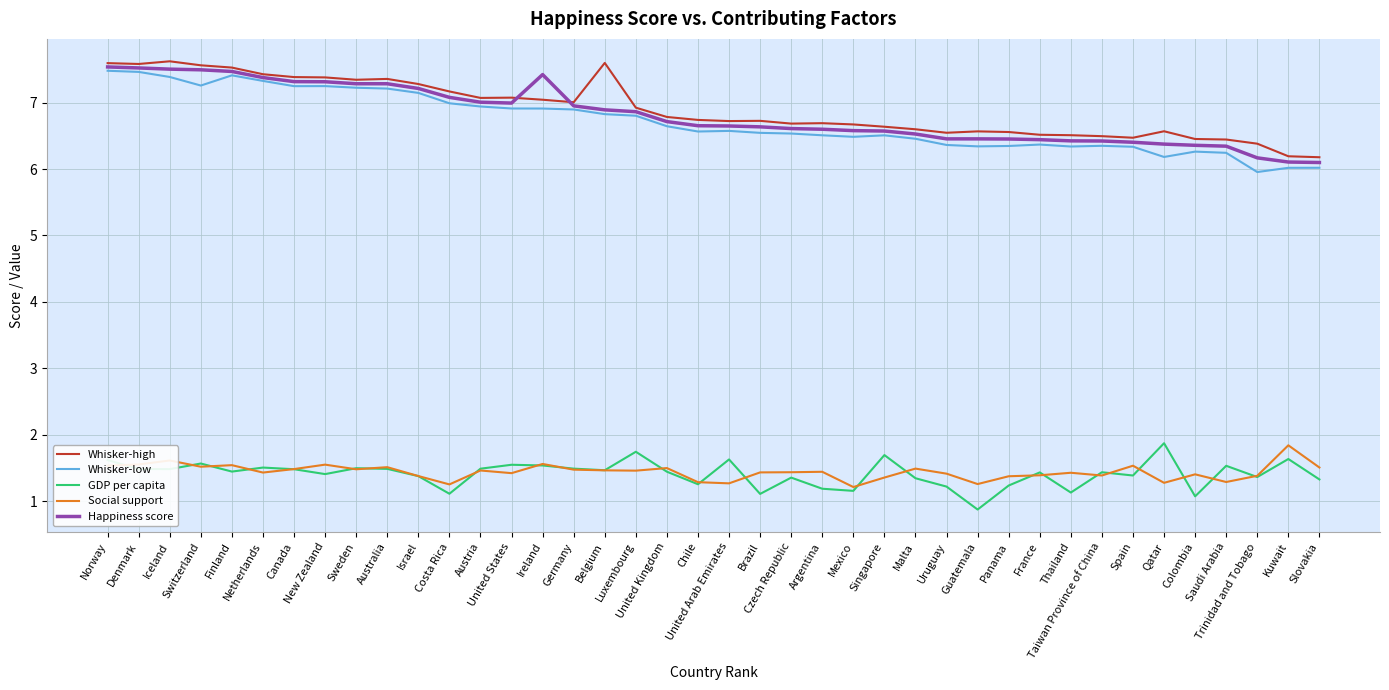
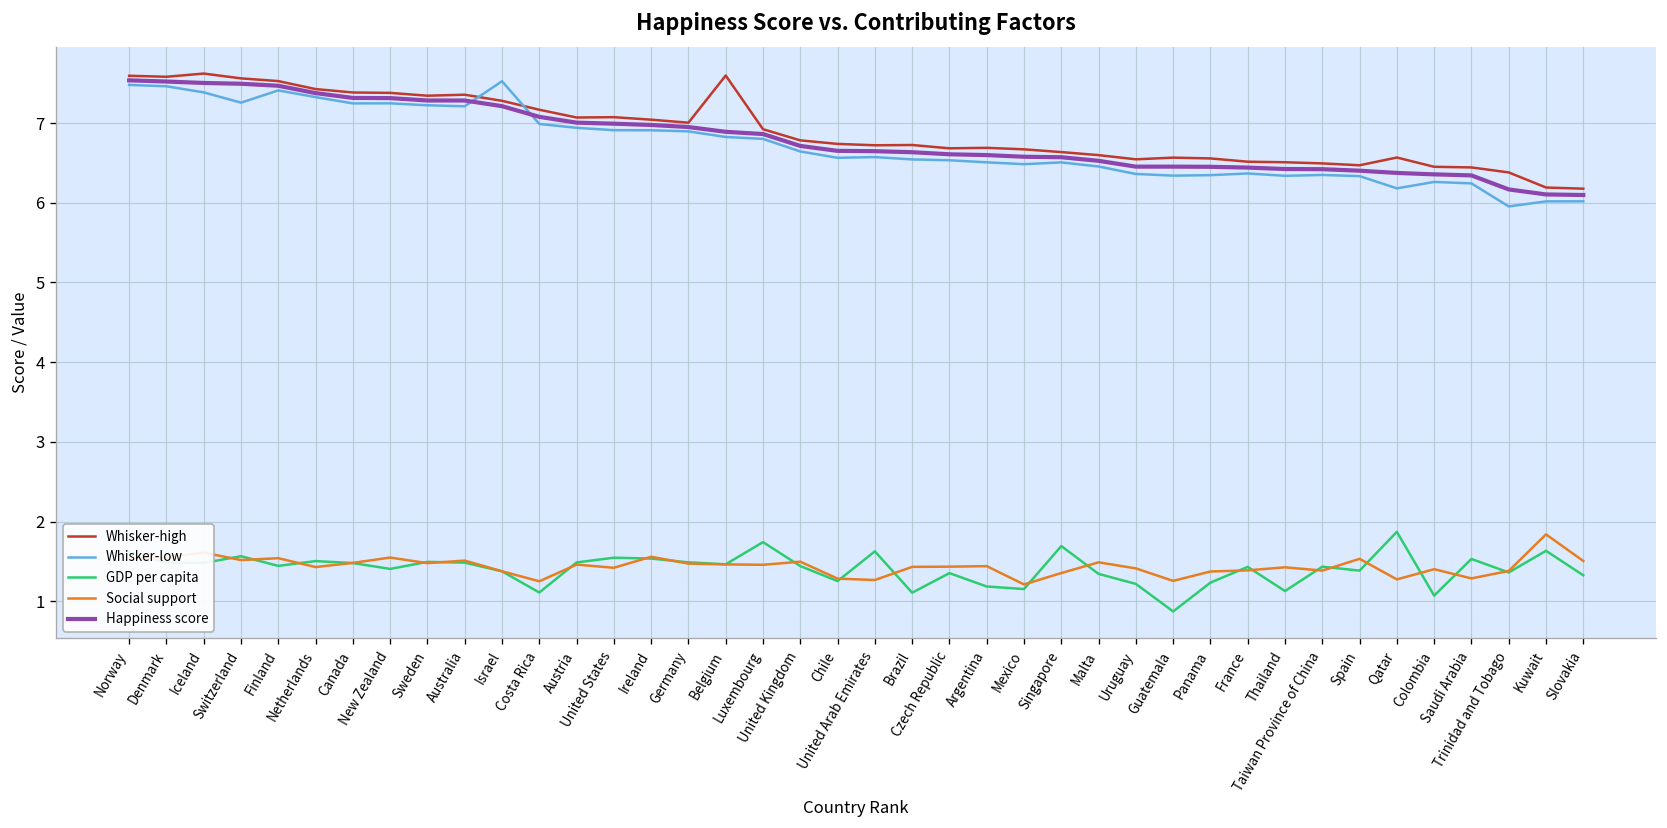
Whisker-low, Israel: 7.1 -> 7.5
Happiness score, Ireland: 7.4 -> 7.0
